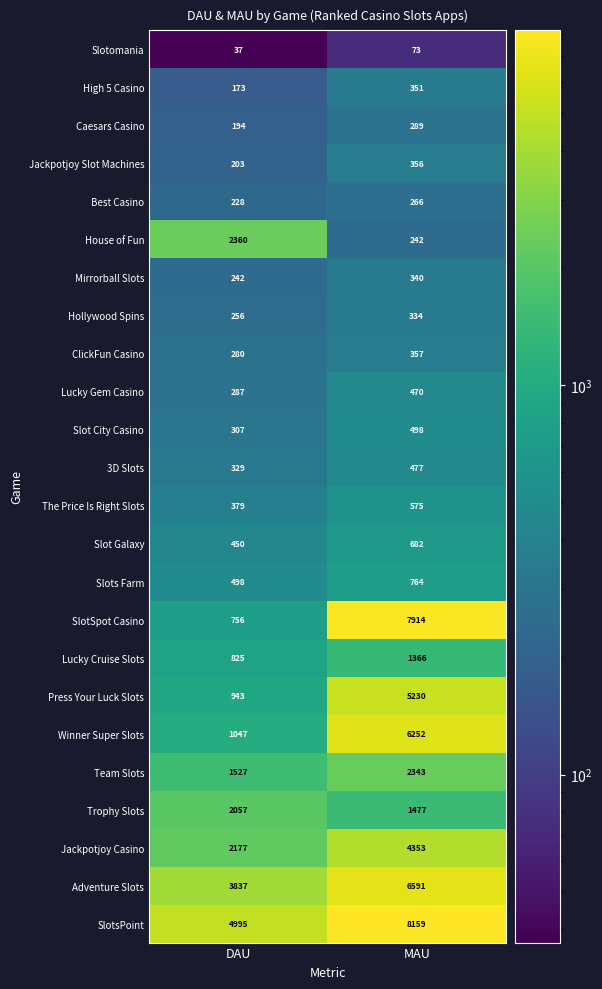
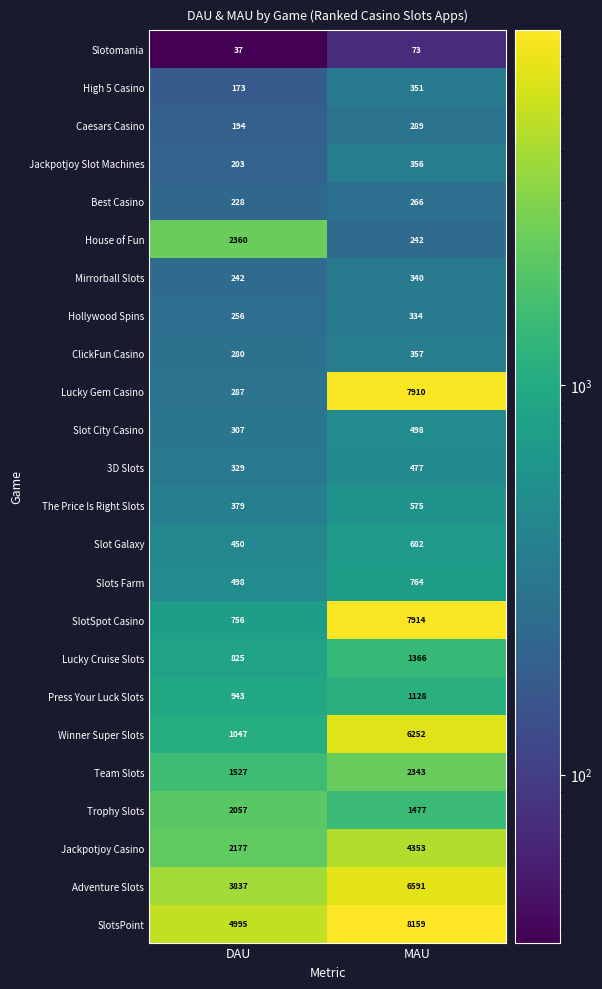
Lucky Gem Casino, MAU: 470 -> 7910
Press Your Luck Slots, MAU: 5230 -> 1128
